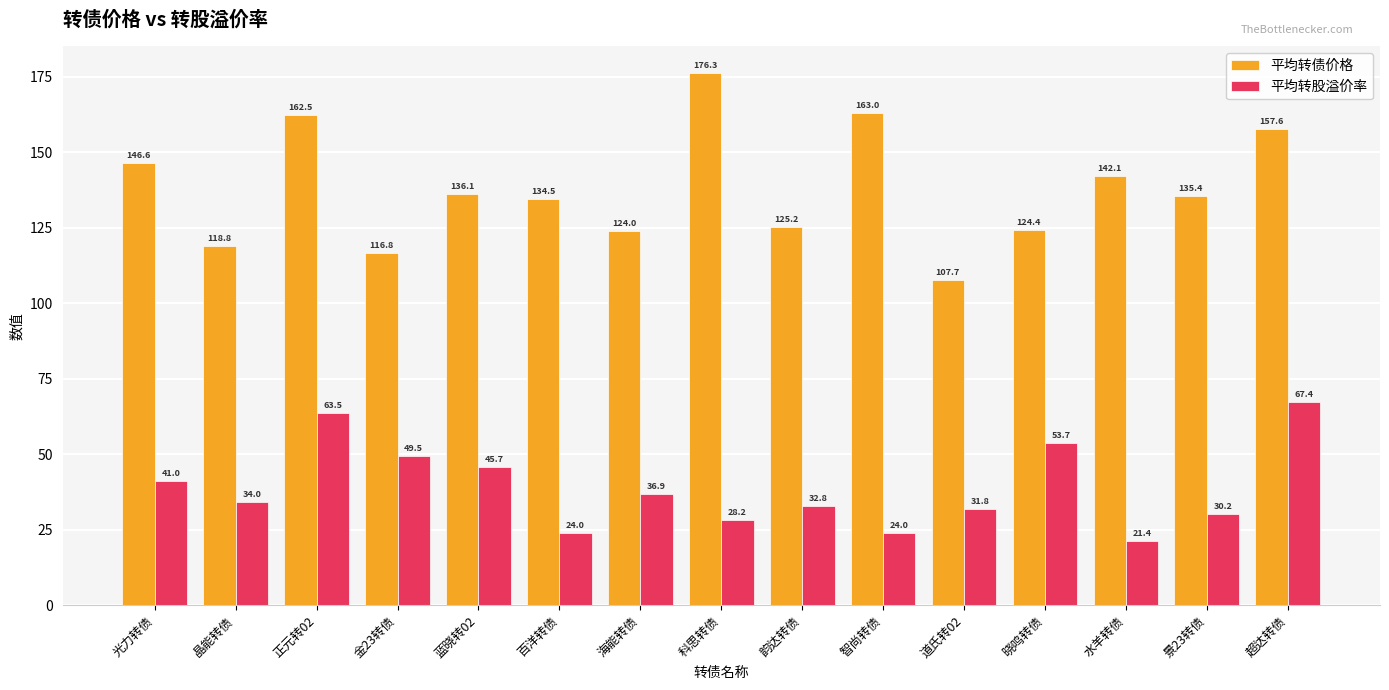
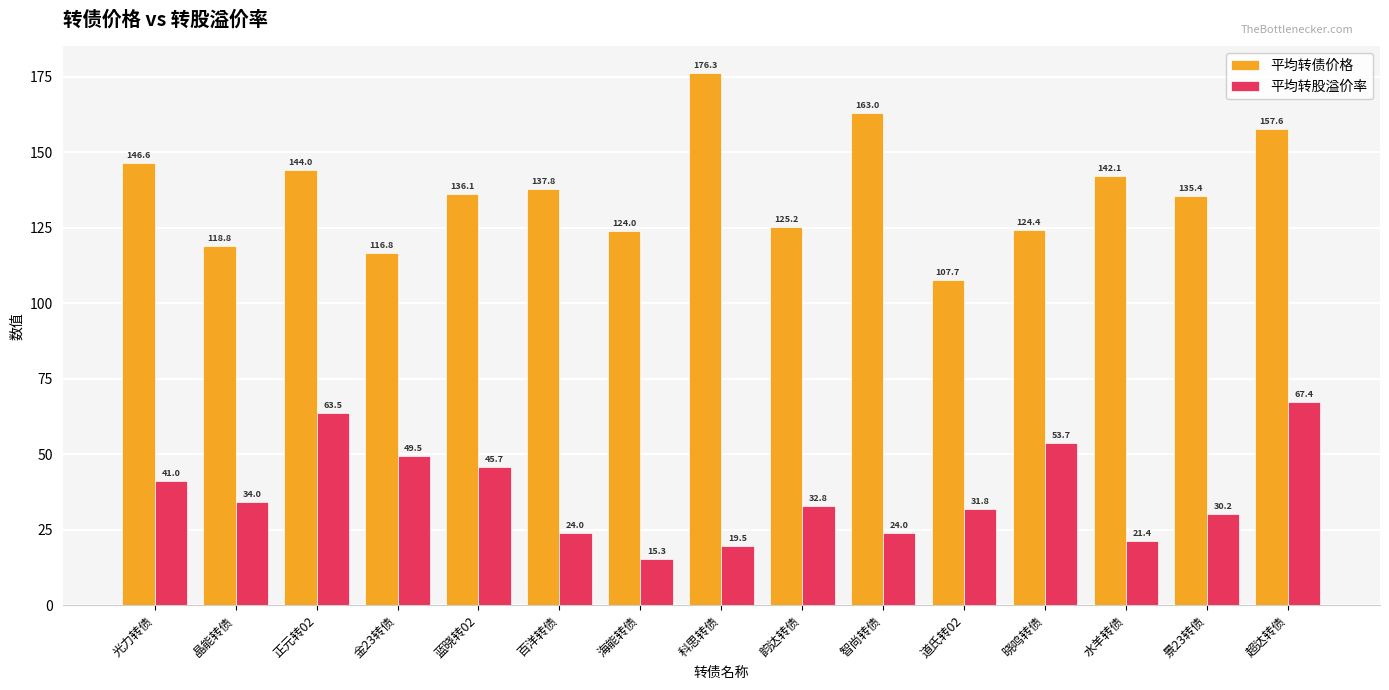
平均转债价格, 正元转02: 162.5 -> 144.0
平均转债价格, 百洋转债: 134.5 -> 137.8
平均转股溢价率, 海能转债: 36.9 -> 15.3
平均转股溢价率, 科思转债: 28.2 -> 19.5
